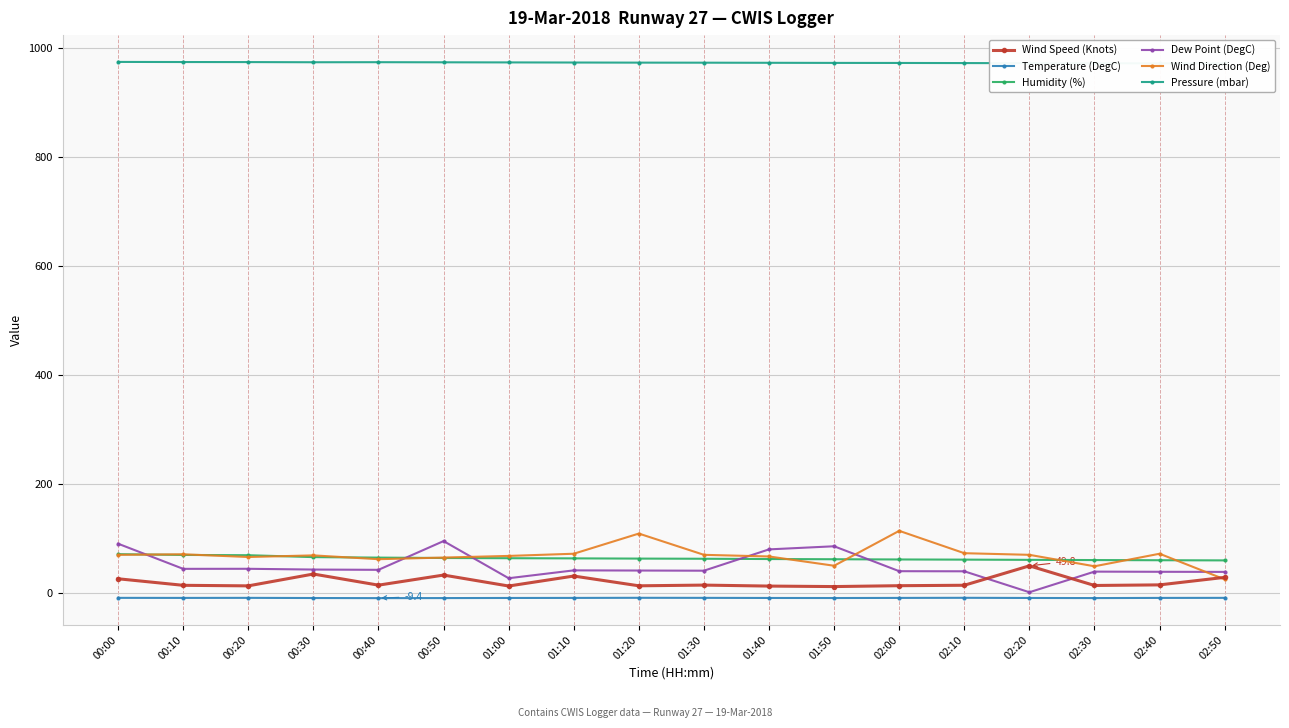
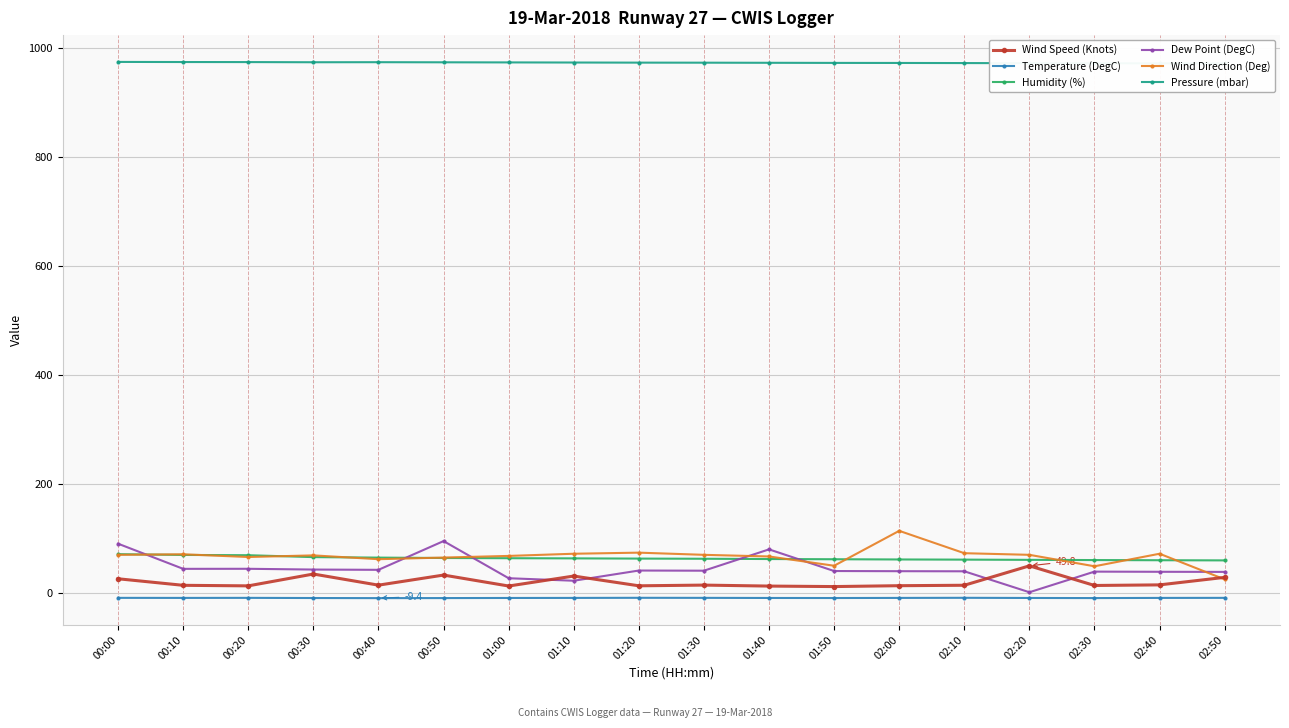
Dew Point (DegC), 01:10: 40 -> 20
Wind Direction (Deg), 01:20: 110 -> 70
Dew Point (DegC), 01:50: 90 -> 40
